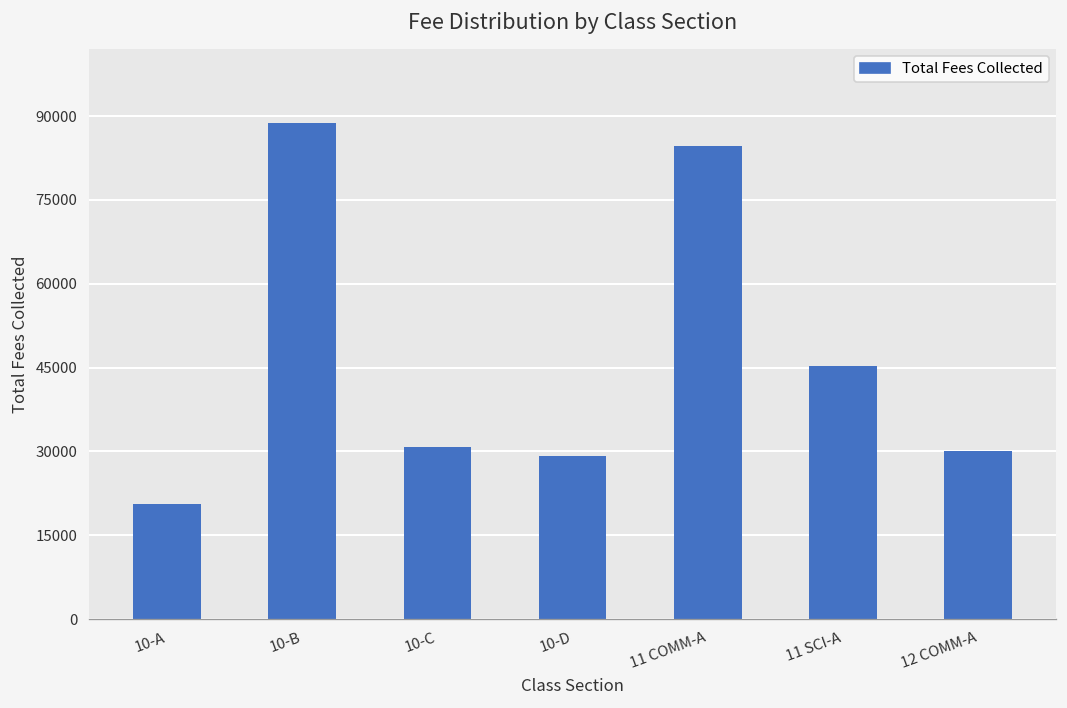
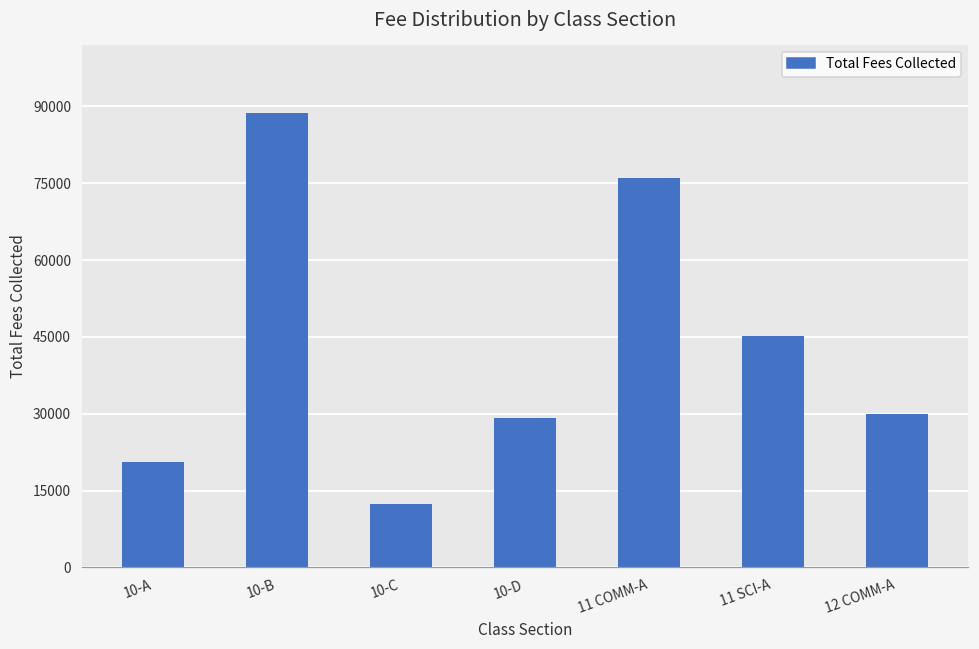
10-C: 31000 -> 12000
11 COMM-A: 85000 -> 76000
